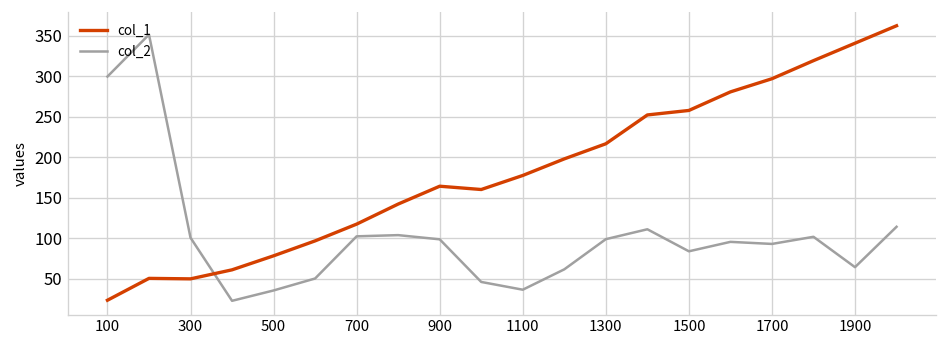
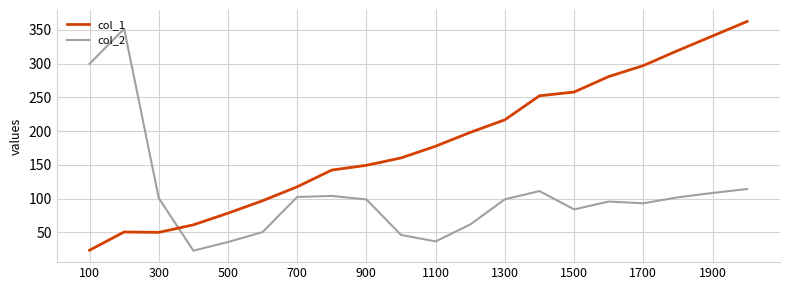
col_1, 900: 160 -> 150
col_2, 1900: 60 -> 110
